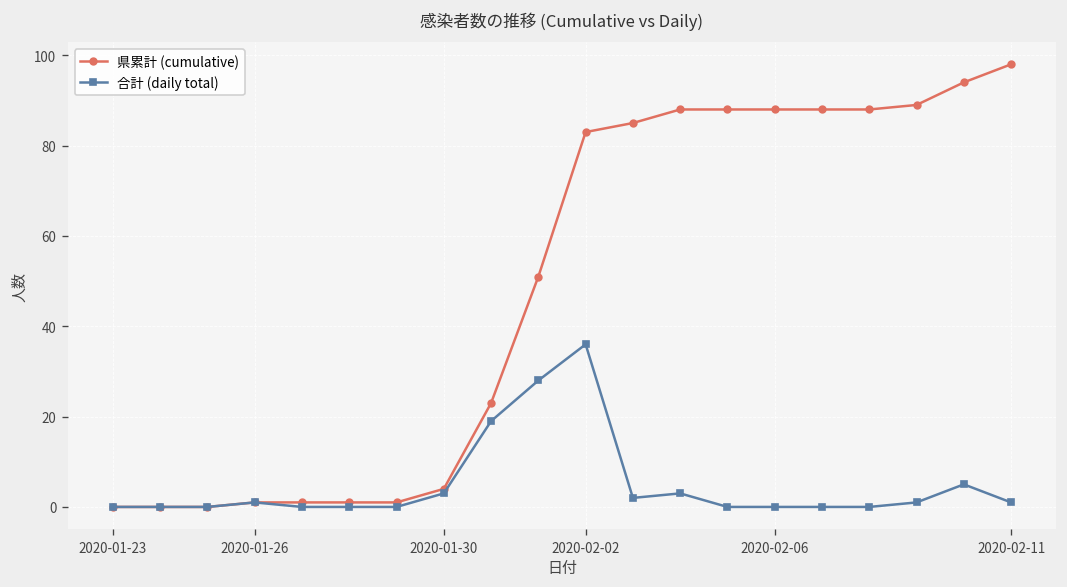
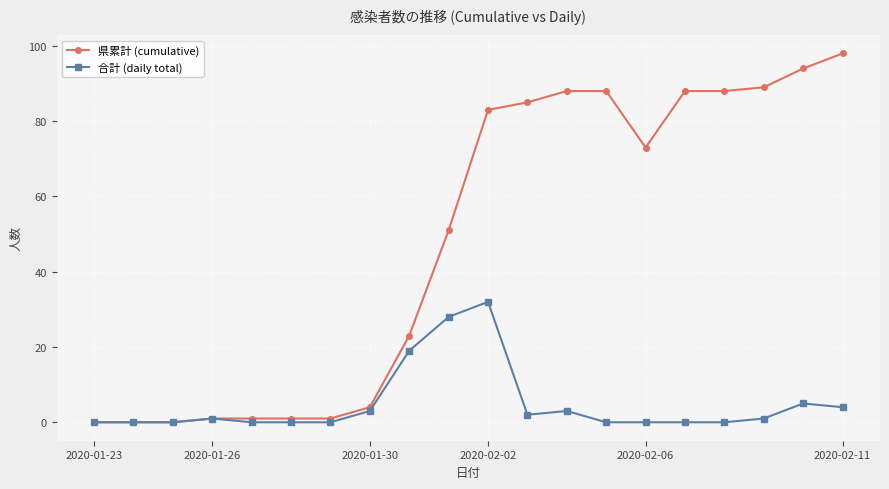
合計 (daily total), 2020-02-02: 36 -> 32
県累計 (cumulative), 2020-02-06: 88 -> 73
合計 (daily total), 2020-02-11: 1 -> 4
